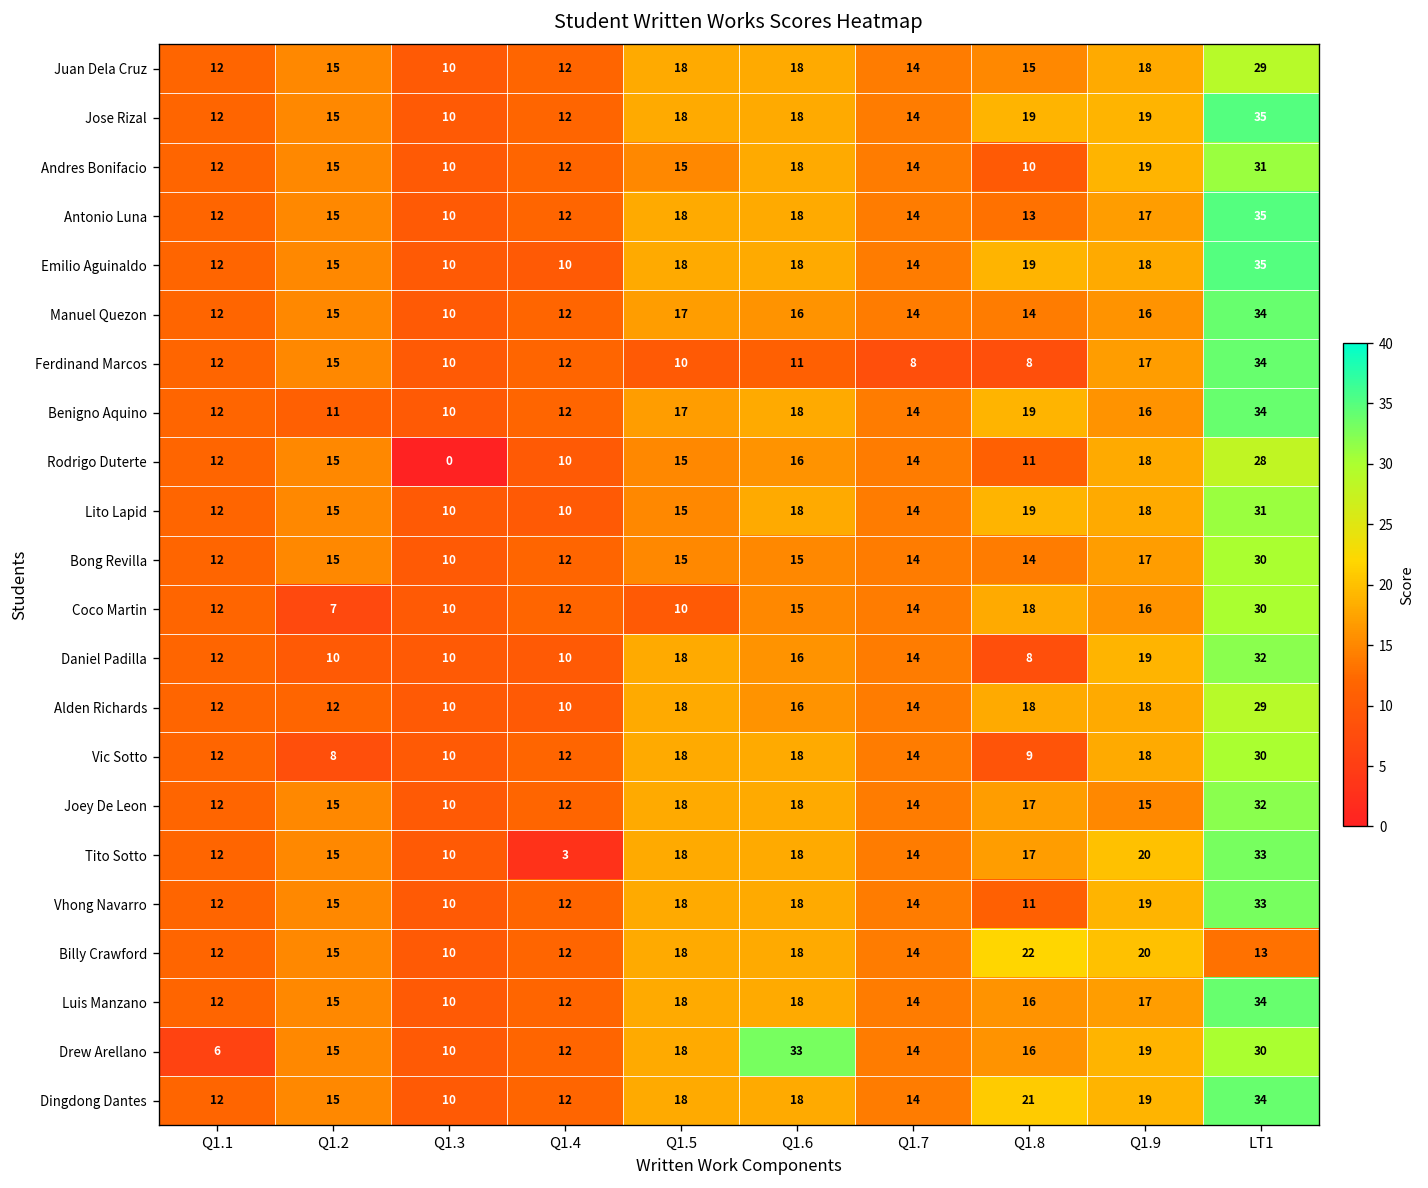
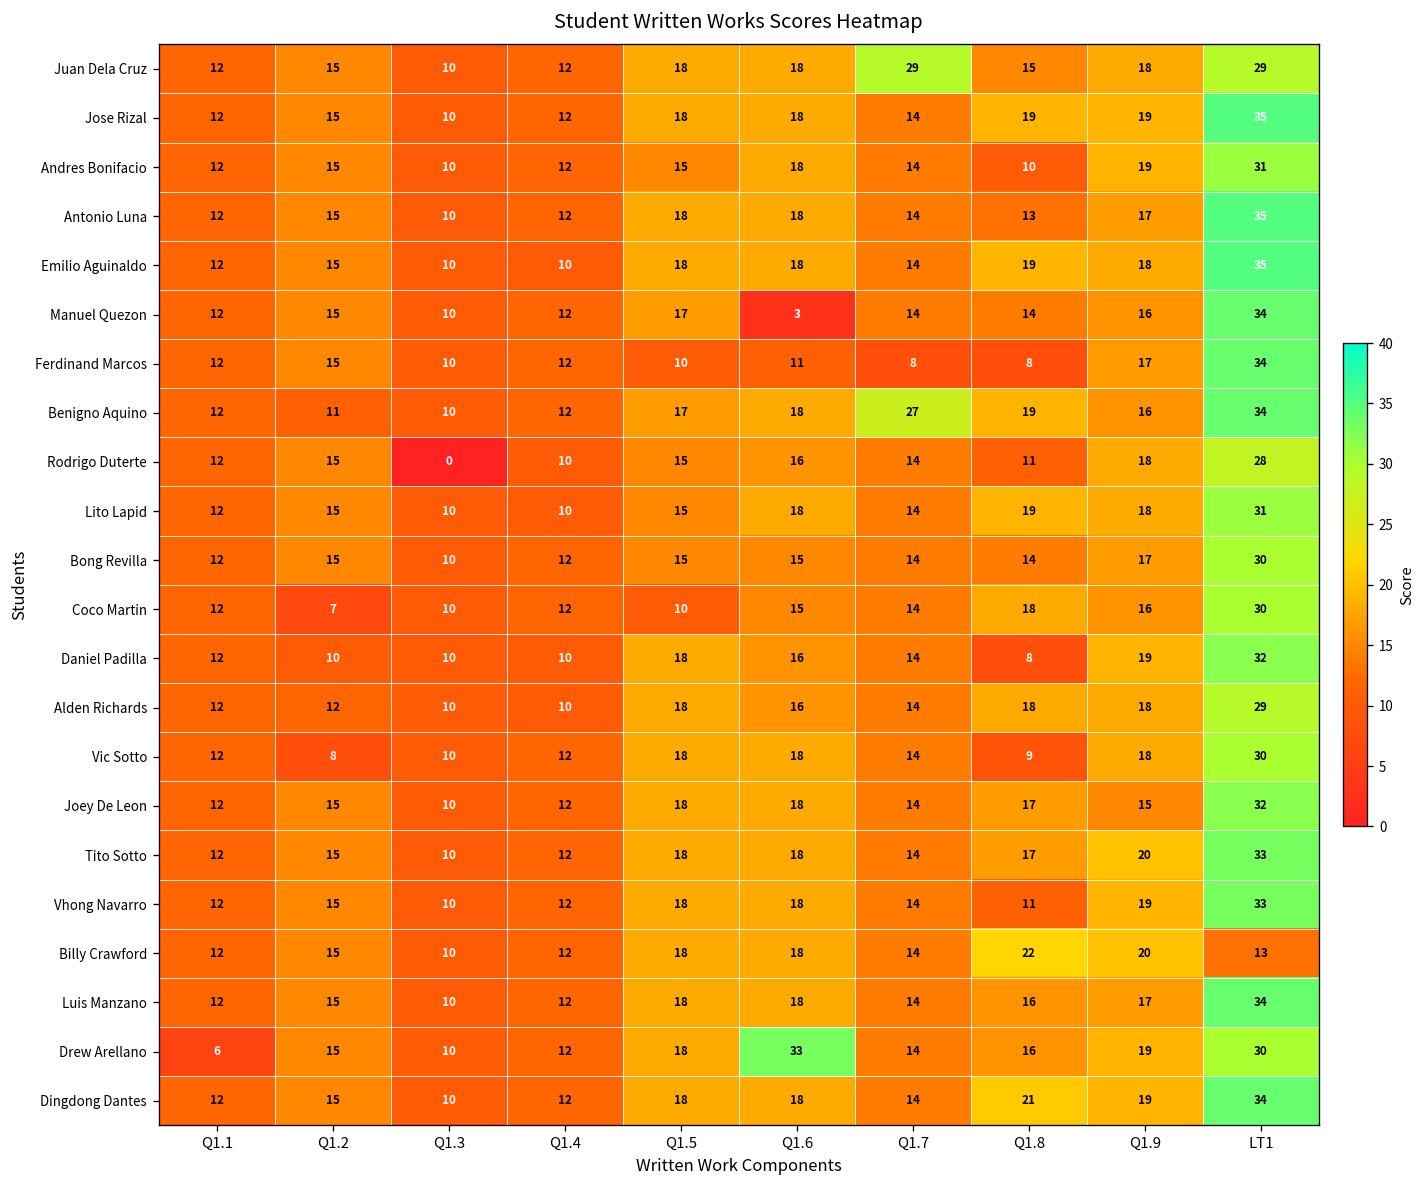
Juan Dela Cruz, Q1.7: 14 -> 29
Manuel Quezon, Q1.6: 16 -> 3
Benigno Aquino, Q1.7: 14 -> 27
Tito Sotto, Q1.4: 3 -> 12
